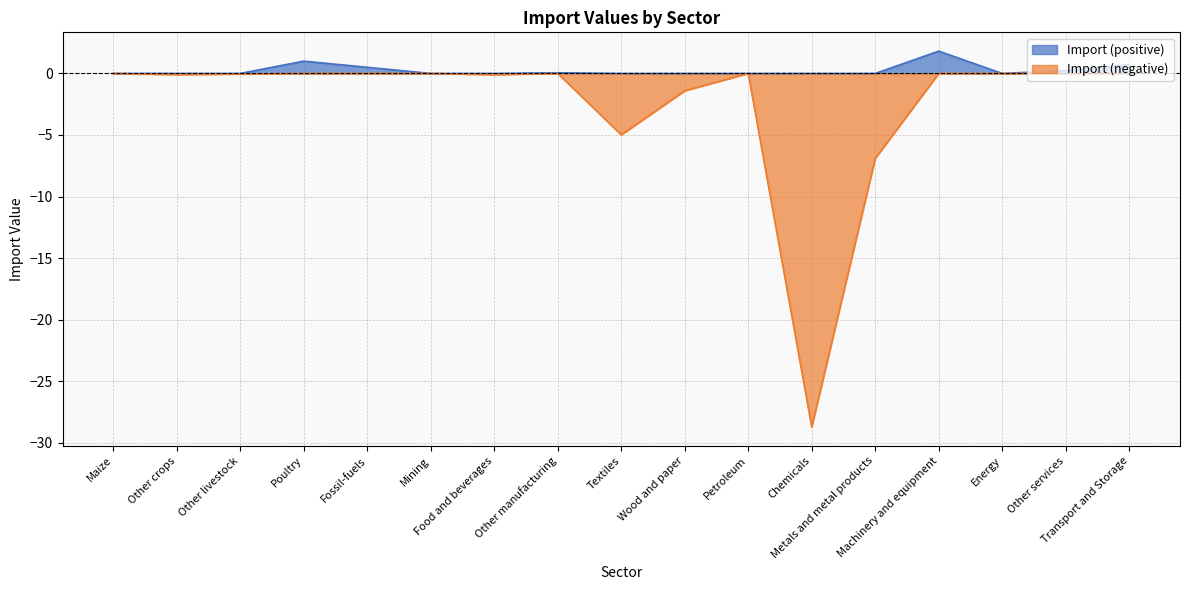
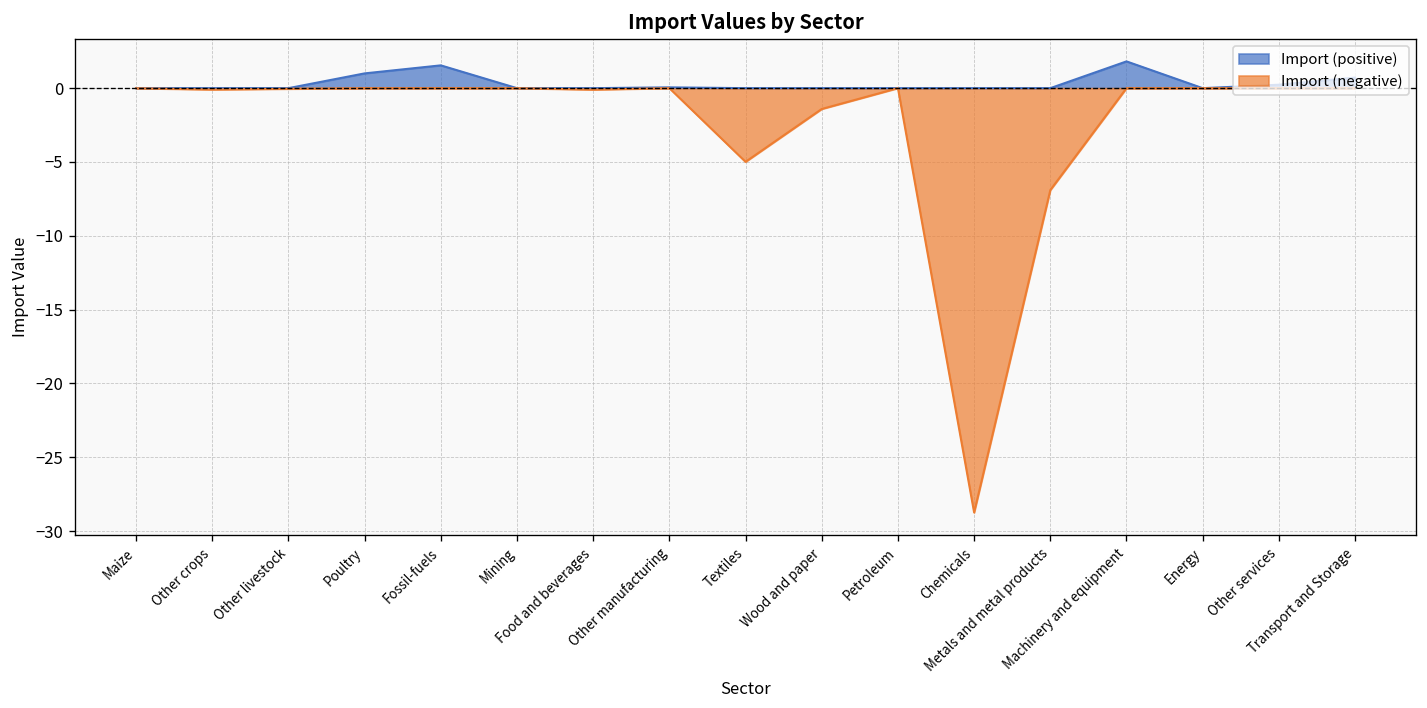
Import (positive), Fossil-fuels: 0.5 -> 1.5
